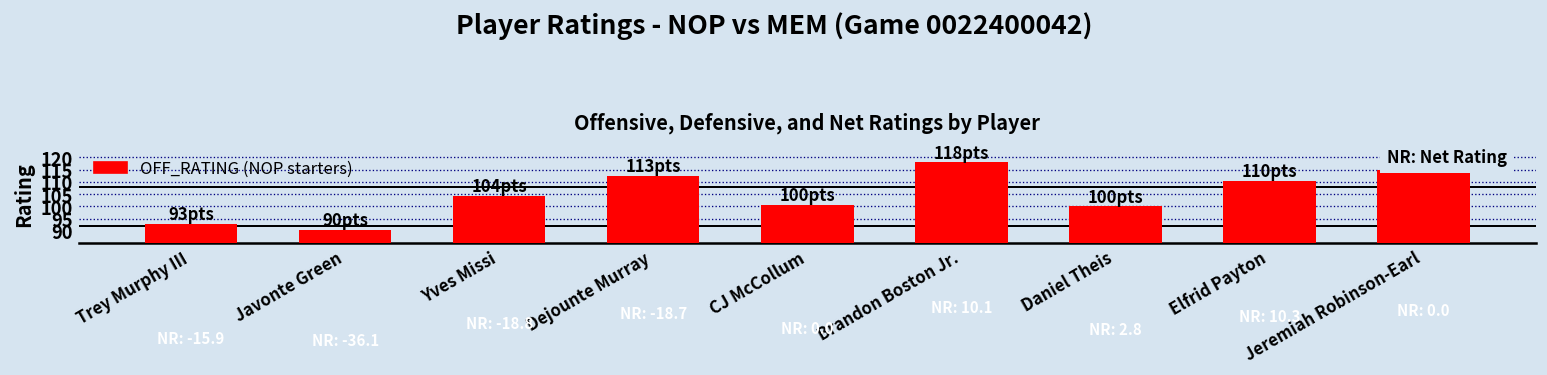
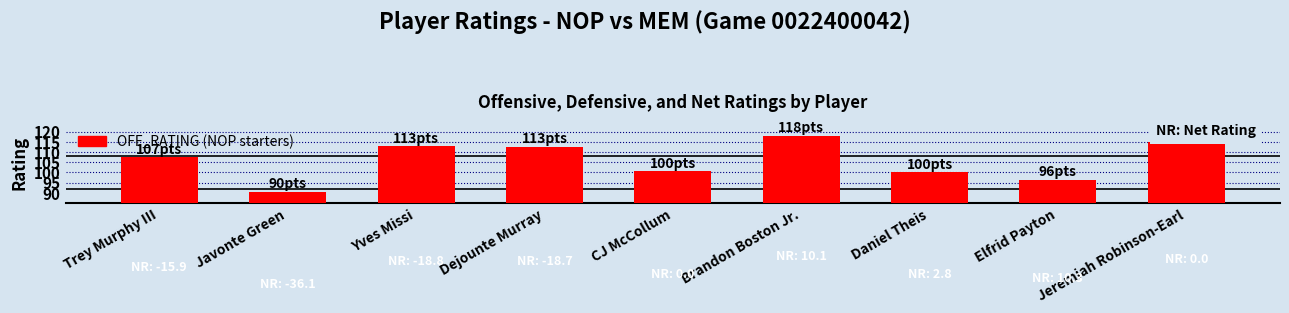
Trey Murphy III: 93 -> 107
Yves Missi: 104 -> 113
Elfrid Payton: 110 -> 96
